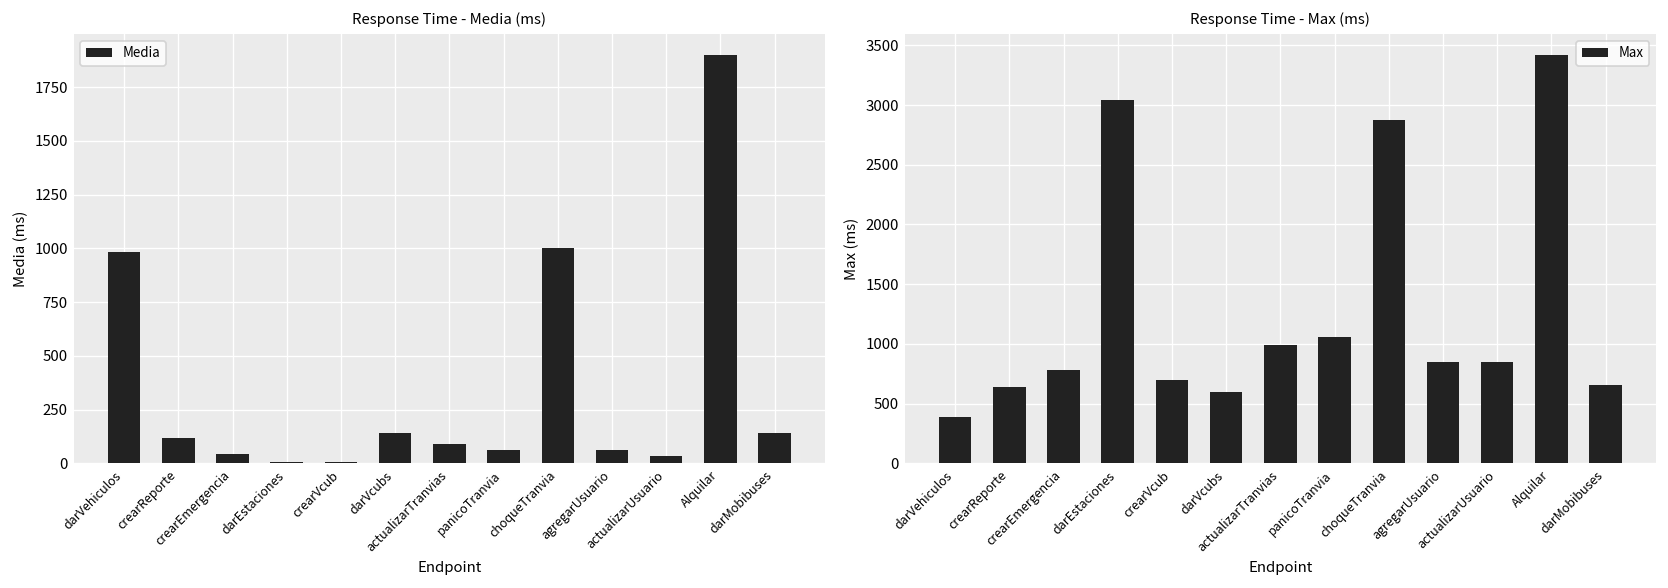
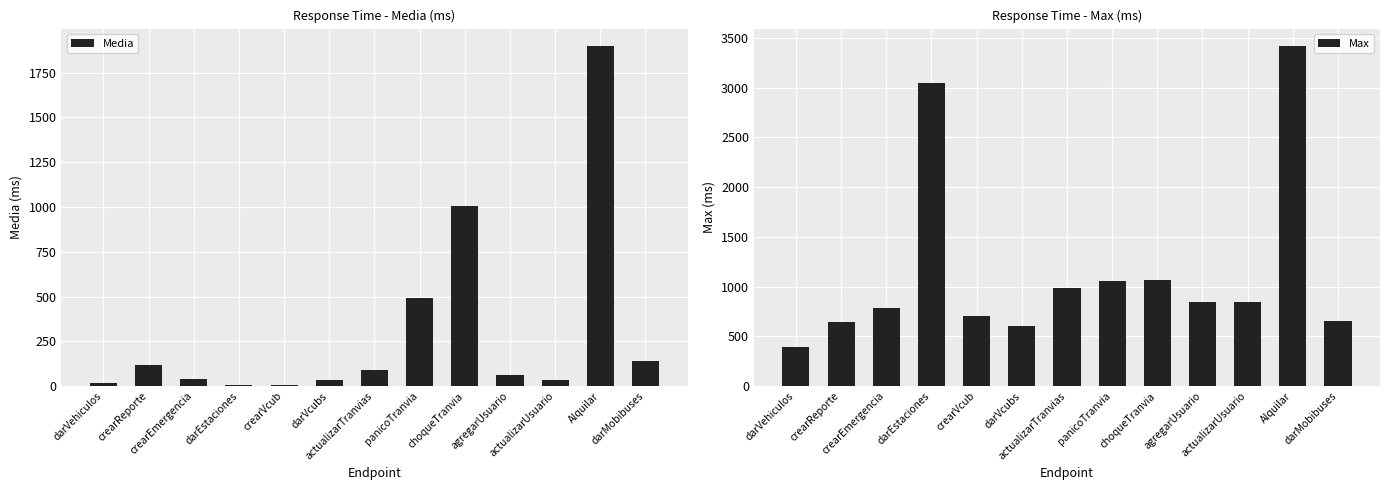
Response Time - Media (ms), darVehiculos: 980 -> 20
Response Time - Media (ms), darVcubs: 140 -> 30
Response Time - Media (ms), panicoTranvia: 60 -> 490
Response Time - Max (ms), choqueTranvia: 2900 -> 1100
